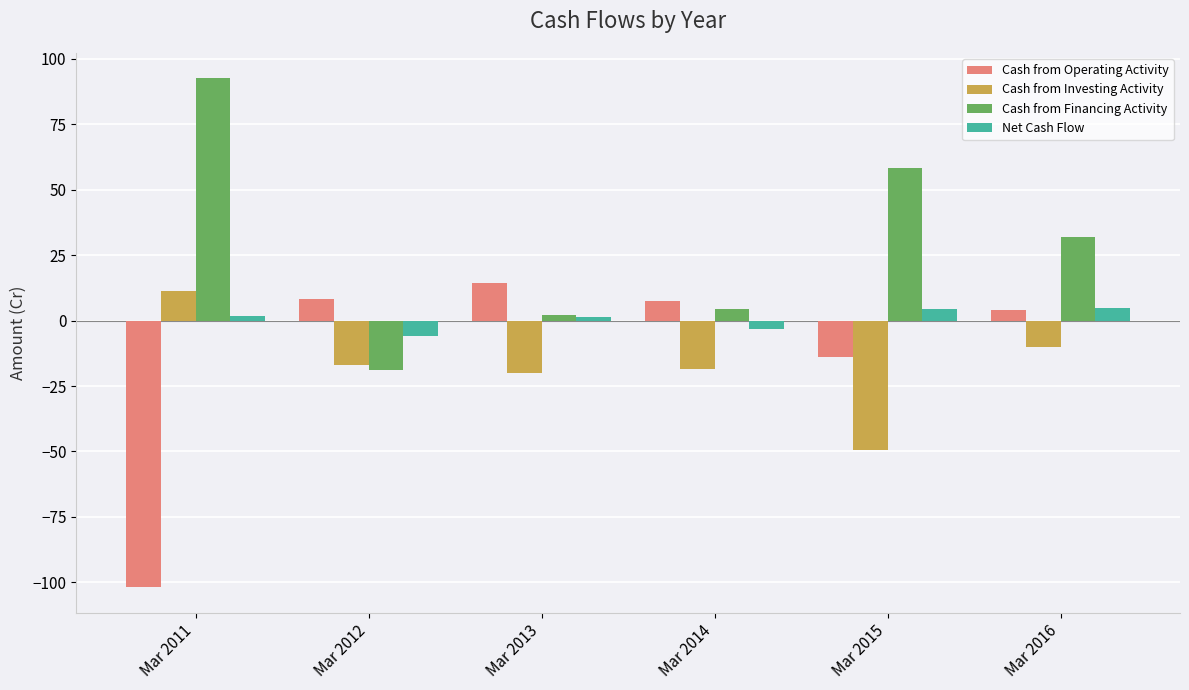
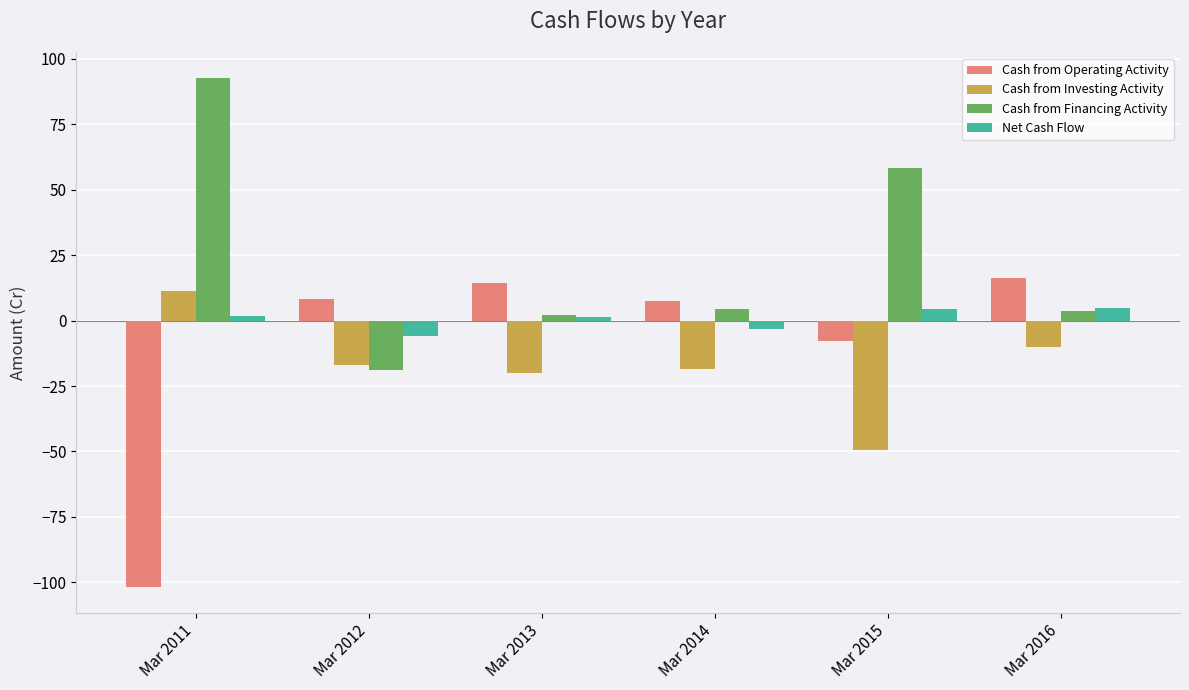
Cash from Operating Activity, Mar 2015: -14 -> -8
Cash from Operating Activity, Mar 2016: 4 -> 16
Cash from Financing Activity, Mar 2016: 32 -> 3
